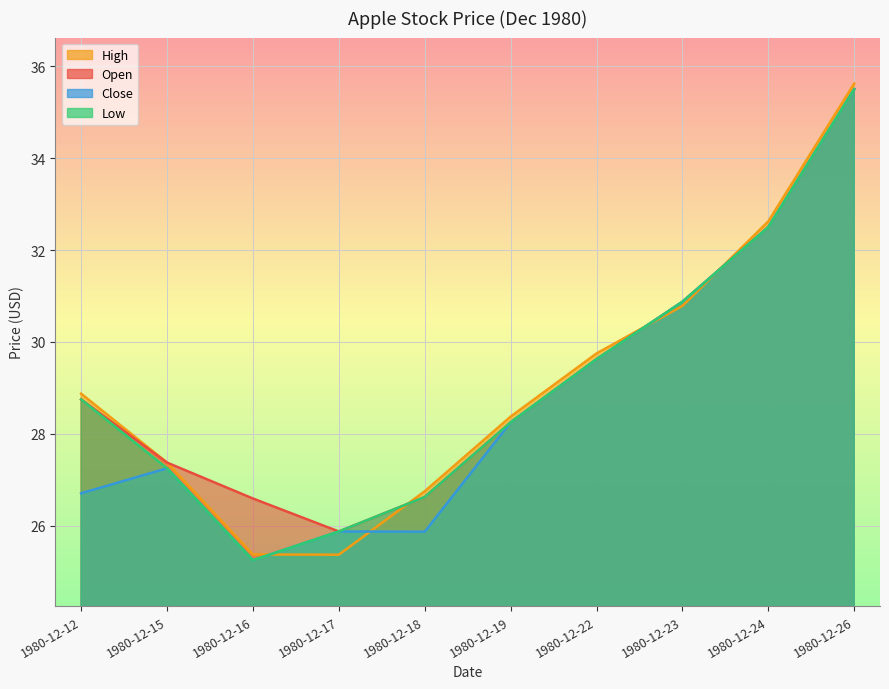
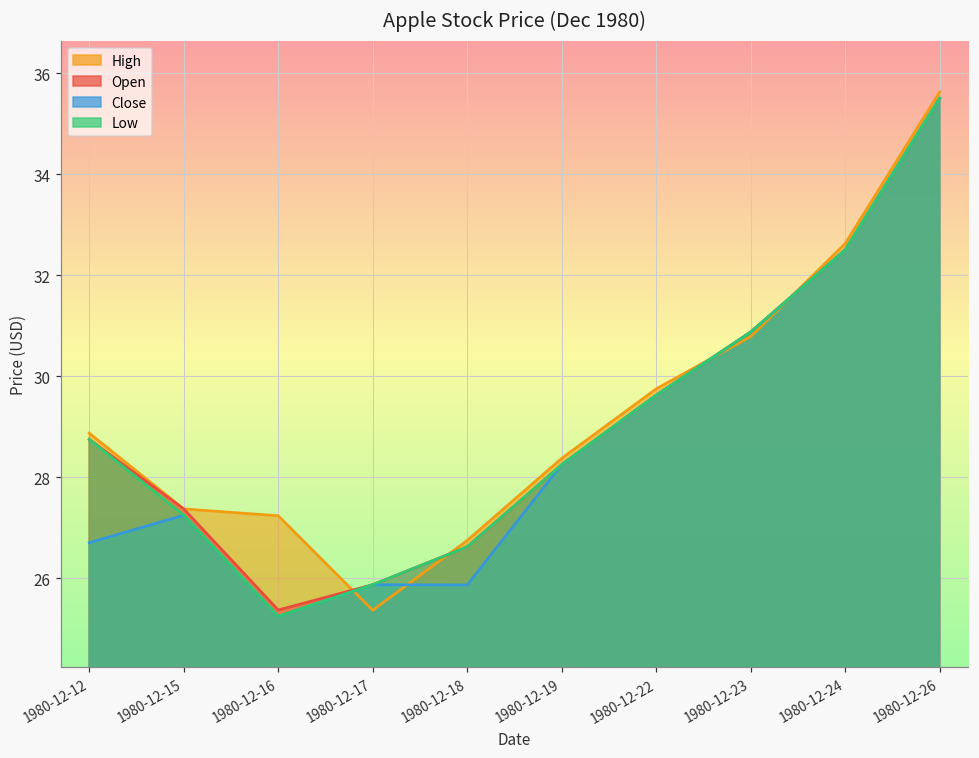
High, 1980-12-16: 25.4 -> 27.2
Open, 1980-12-16: 26.6 -> 25.4
